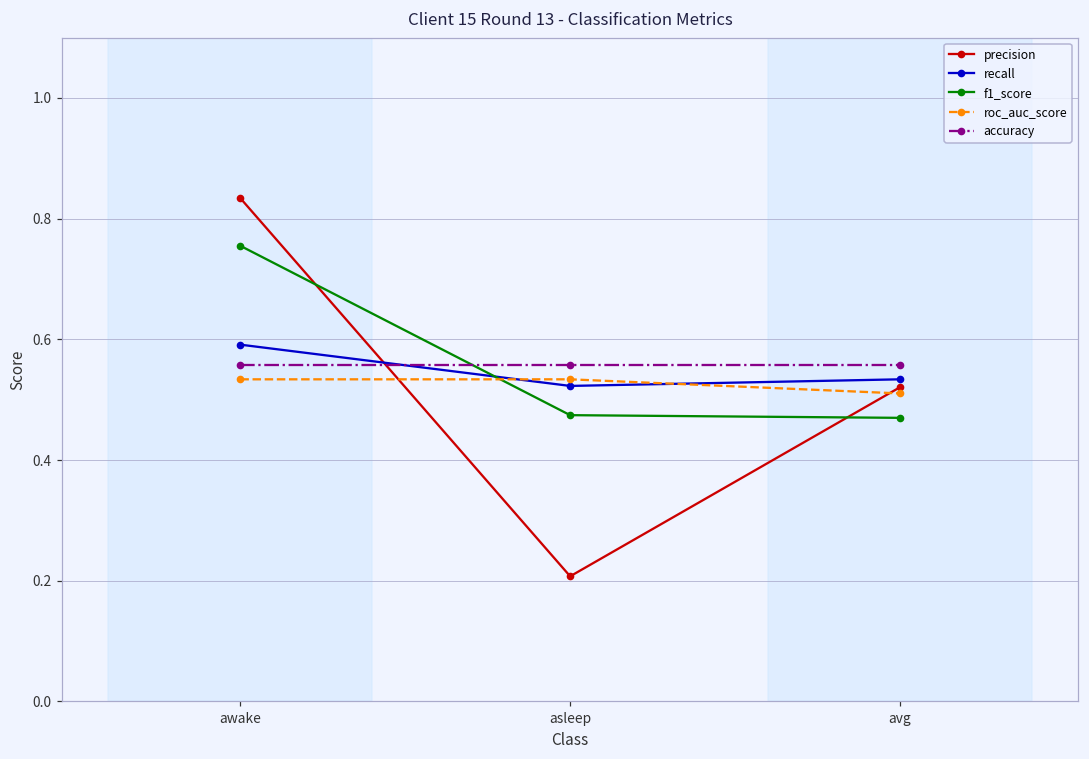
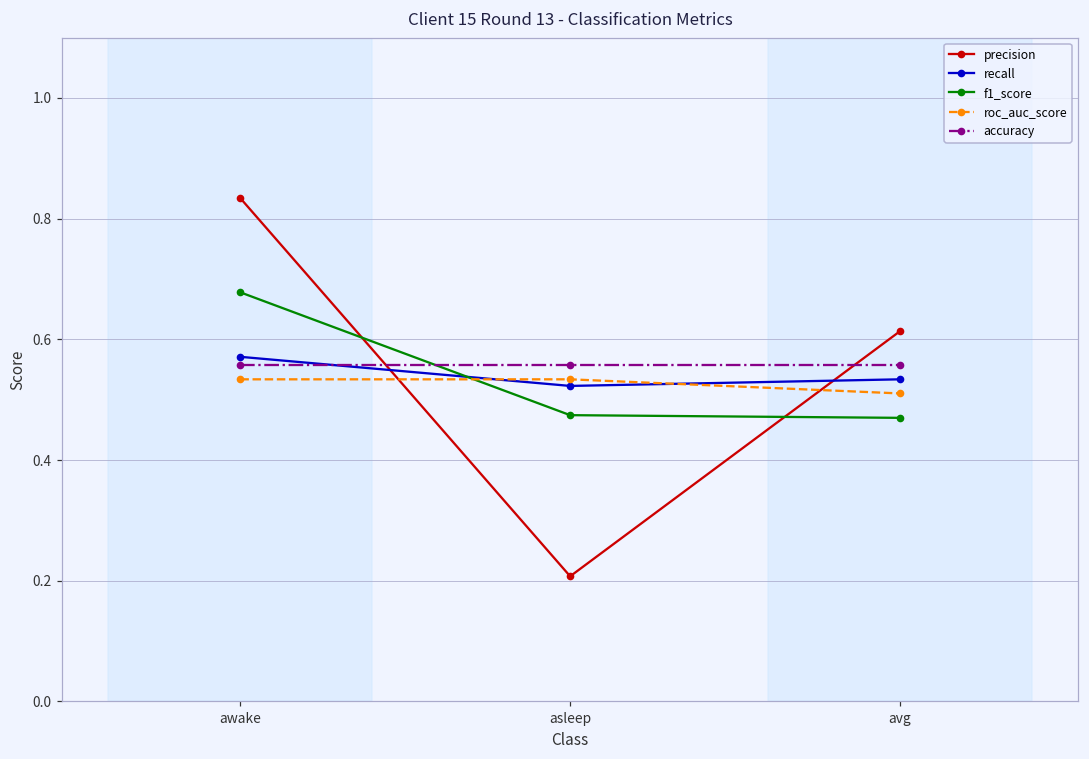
recall, awake: 0.59 -> 0.57
f1_score, awake: 0.75 -> 0.68
precision, avg: 0.52 -> 0.61
